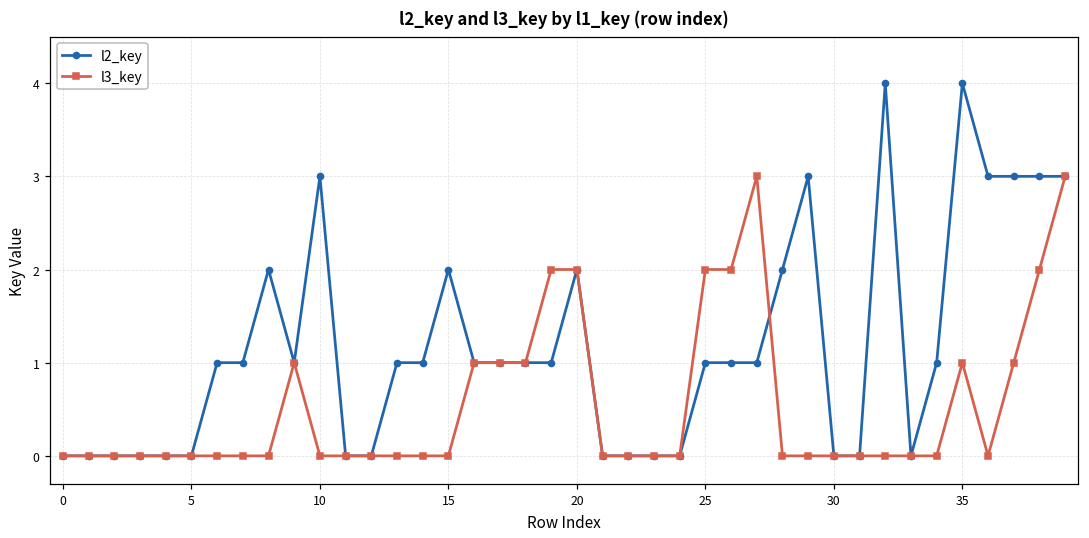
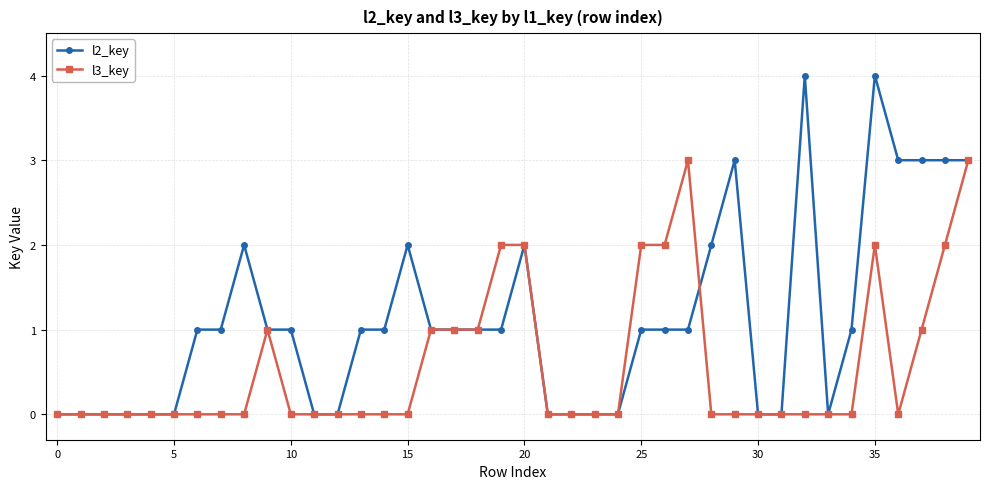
l2_key, 10: 3 -> 1
l3_key, 35: 1 -> 2
